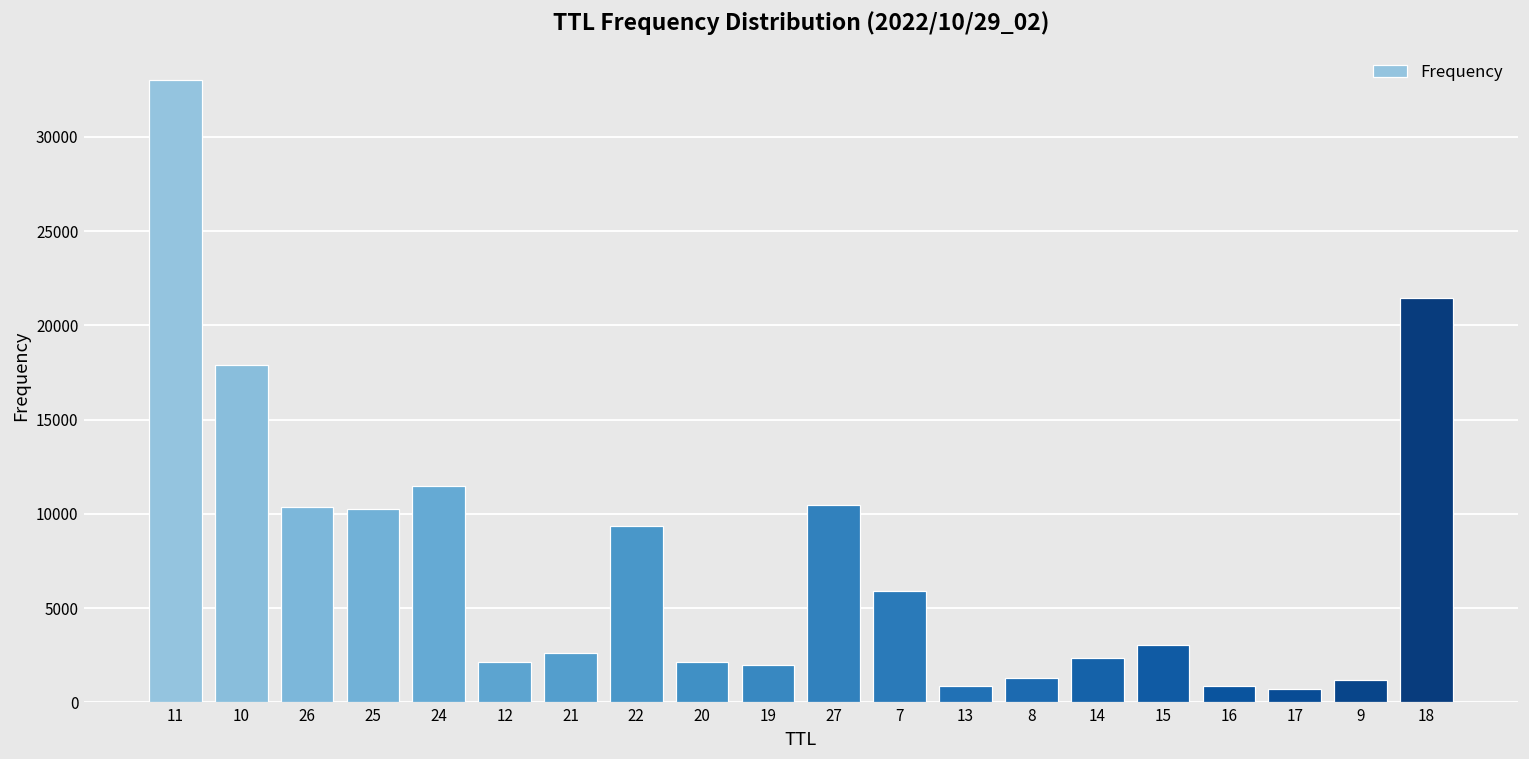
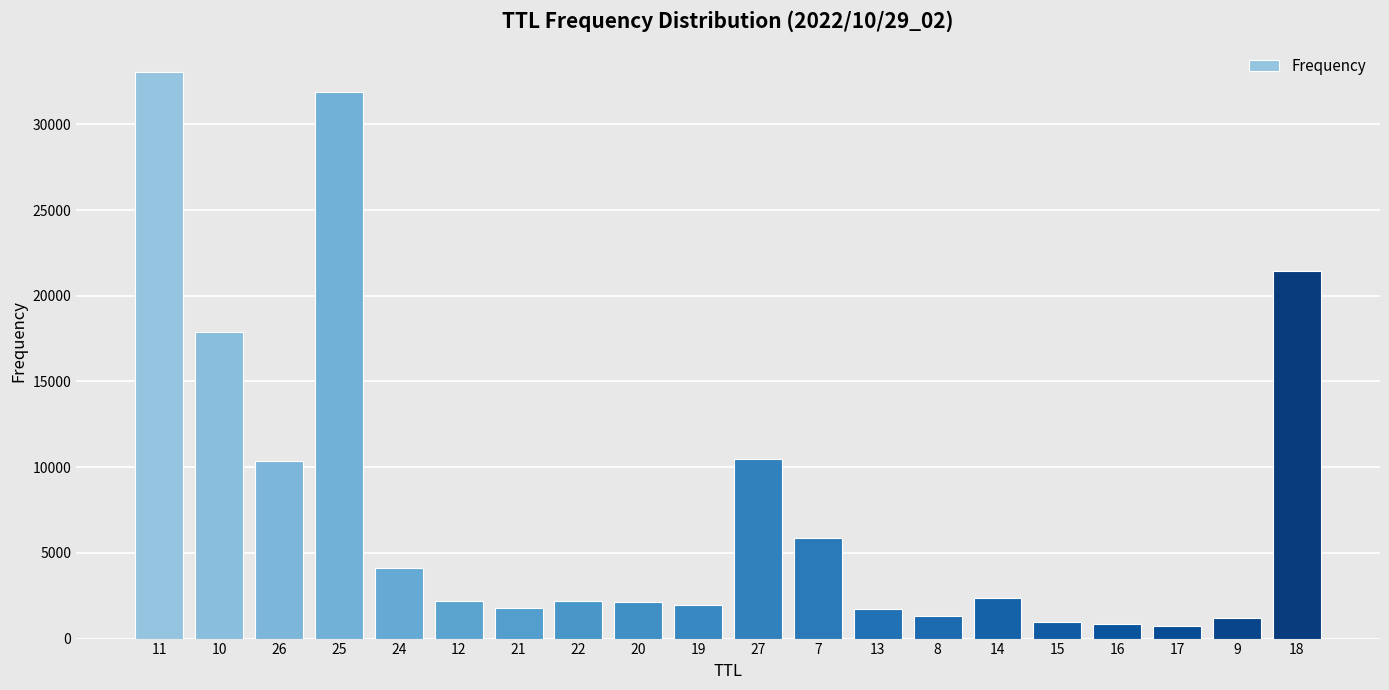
25: 10200 -> 31900
24: 11500 -> 4100
21: 2600 -> 1800
22: 9300 -> 2200
13: 900 -> 1700
15: 3000 -> 1000
